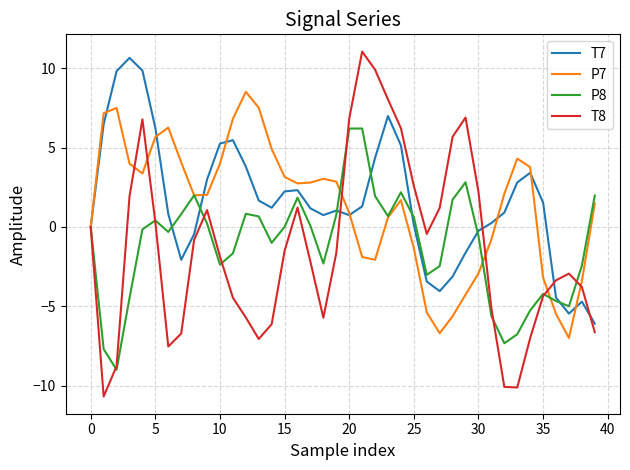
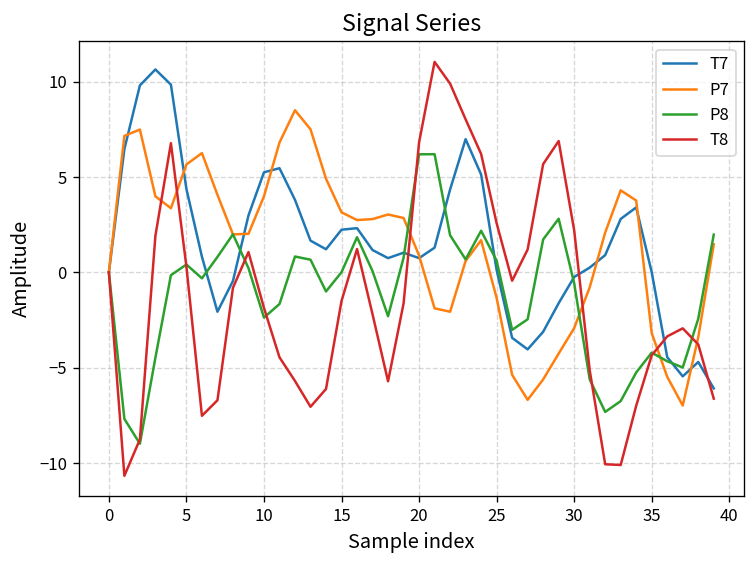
T7, 5: 6.2 -> 4.4
T7, 35: 1.5 -> 0.0
